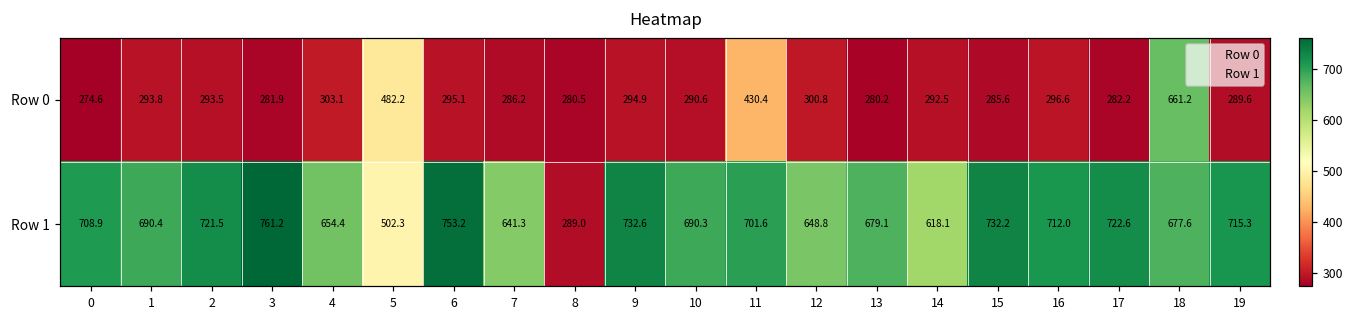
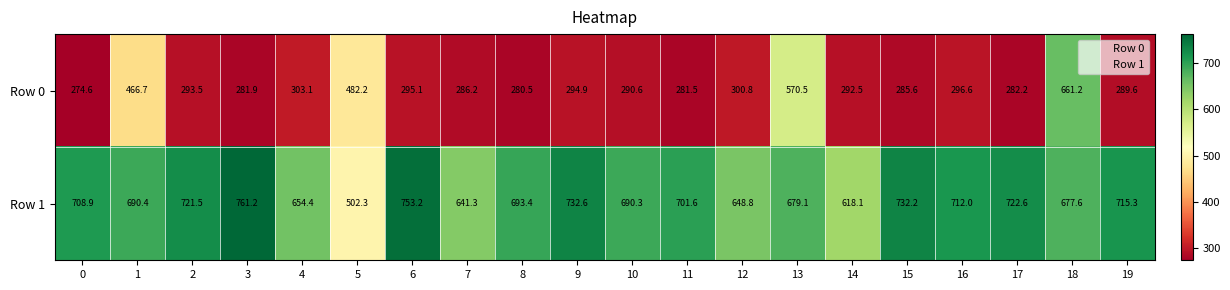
Row 0, 1: 293.8 -> 466.7
Row 0, 11: 430.4 -> 281.5
Row 0, 13: 280.2 -> 570.5
Row 1, 8: 289.0 -> 693.4
